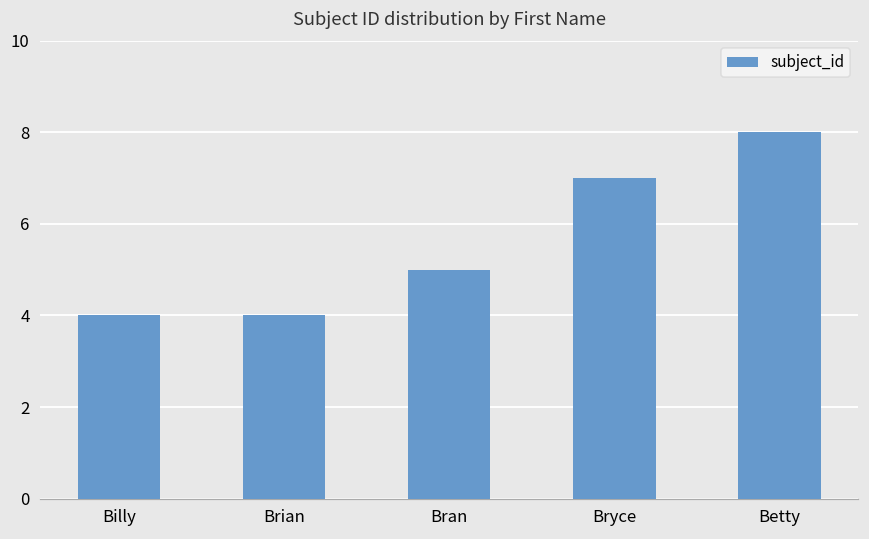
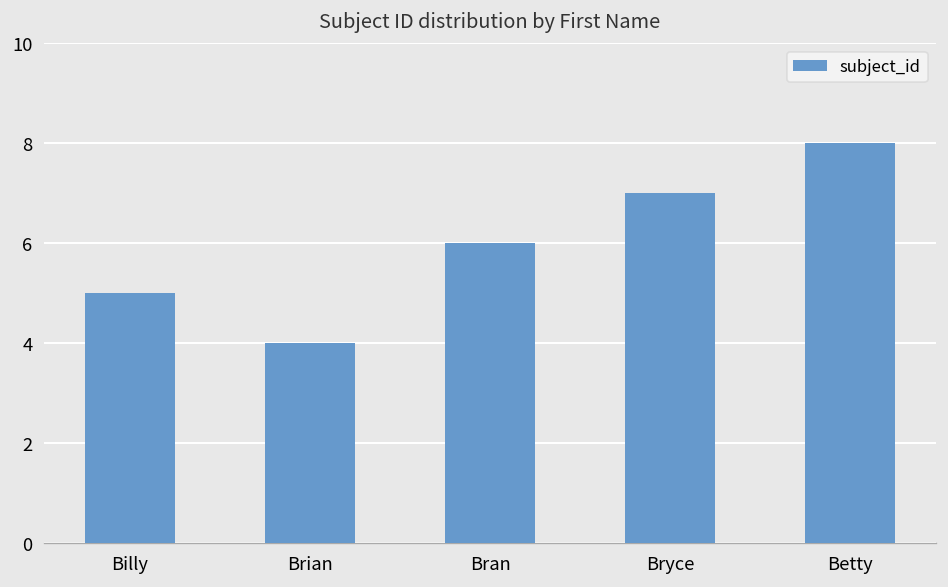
Billy: 4 -> 5
Bran: 5 -> 6
